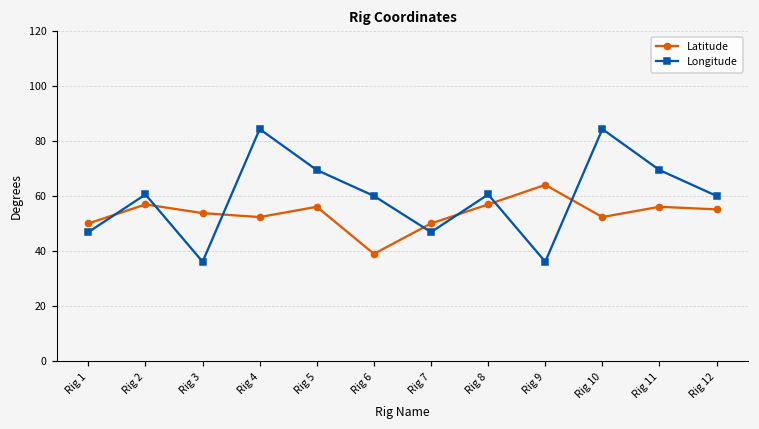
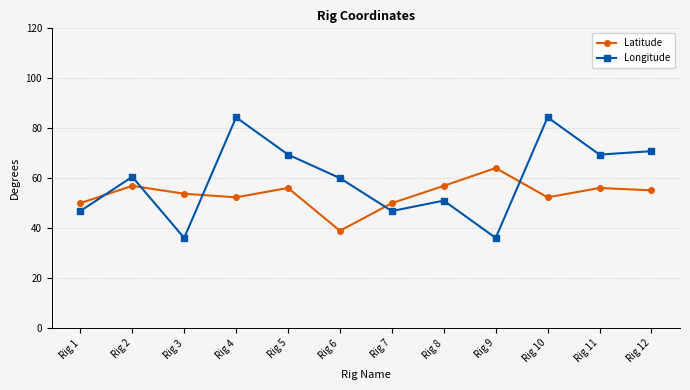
Longitude, Rig 8: 61 -> 51
Longitude, Rig 12: 60 -> 71
